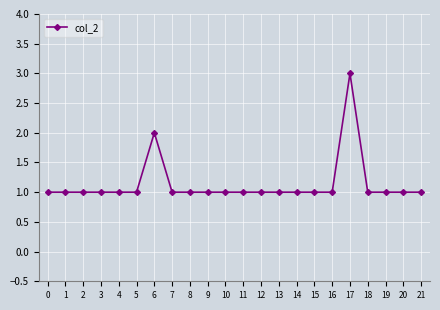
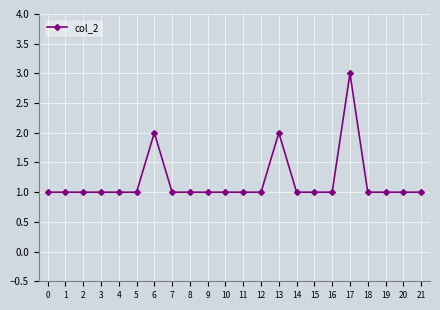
13: 1 -> 2
